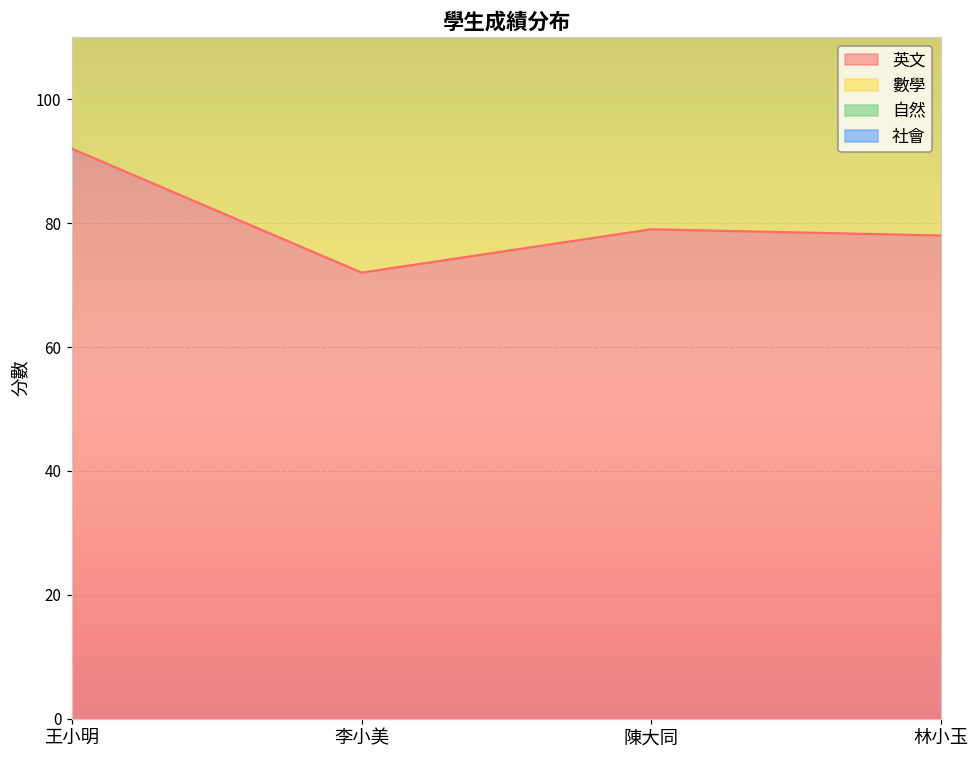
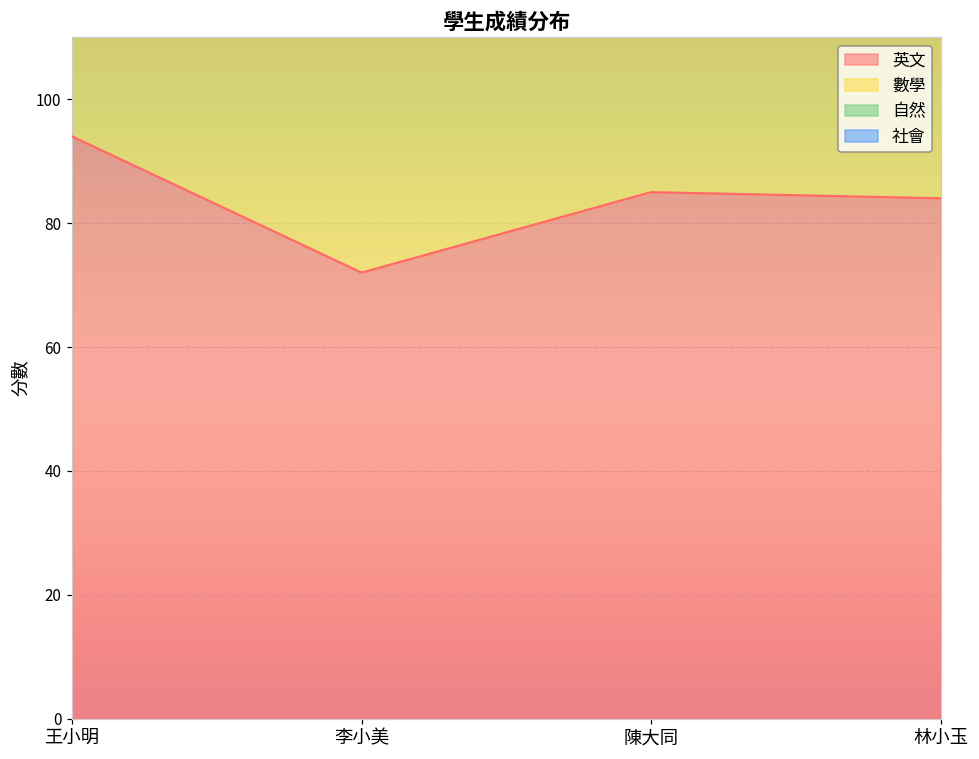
英文, 王小明: 92 -> 94
英文, 陳大同: 79 -> 85
英文, 林小玉: 78 -> 84
